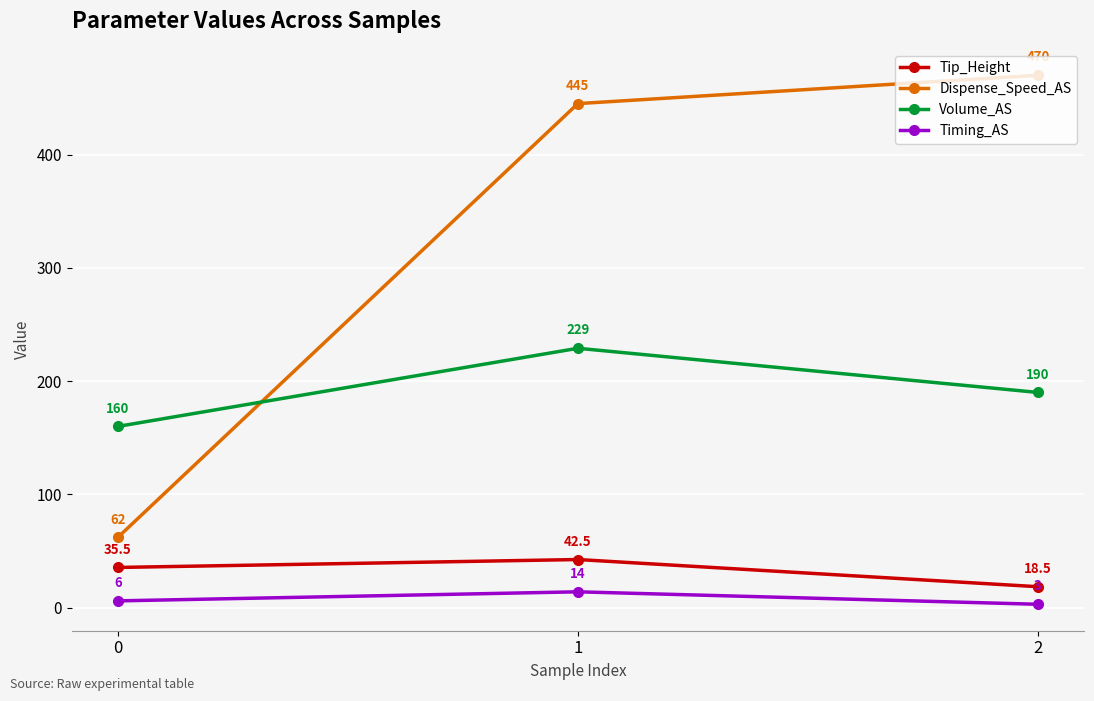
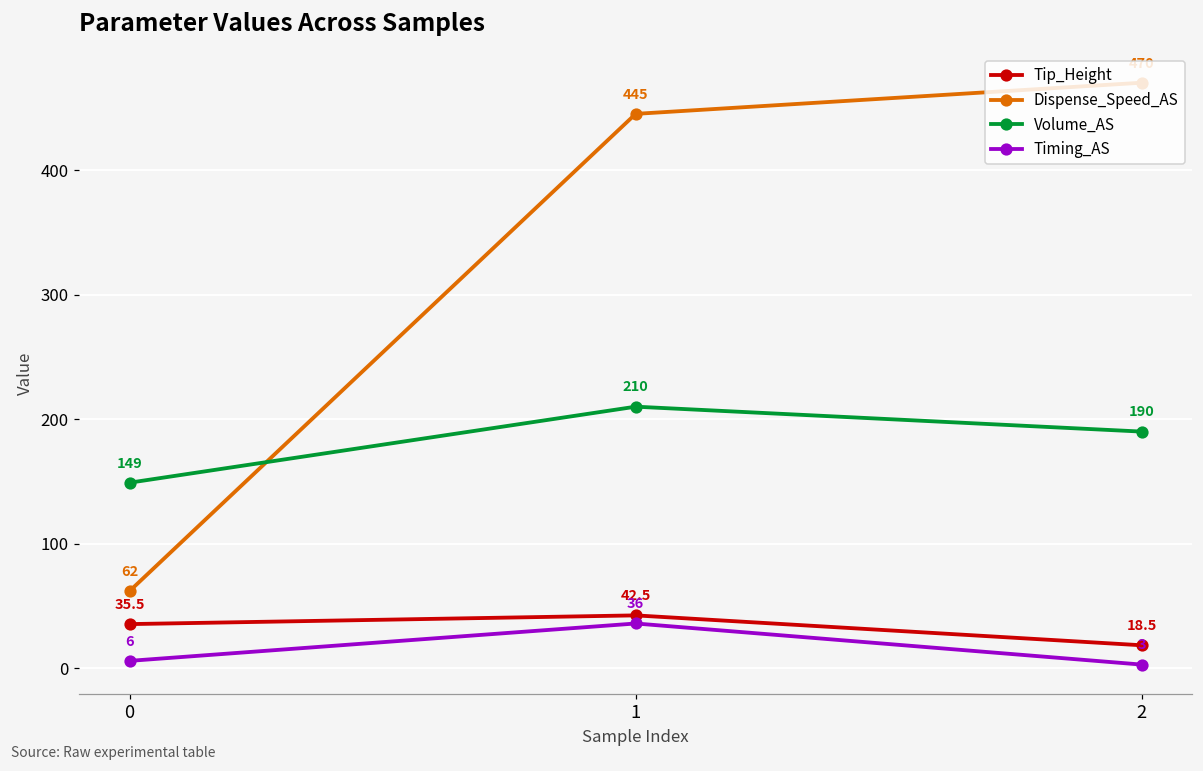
Volume_AS, 0: 160 -> 149
Volume_AS, 1: 229 -> 210
Timing_AS, 1: 14 -> 36
